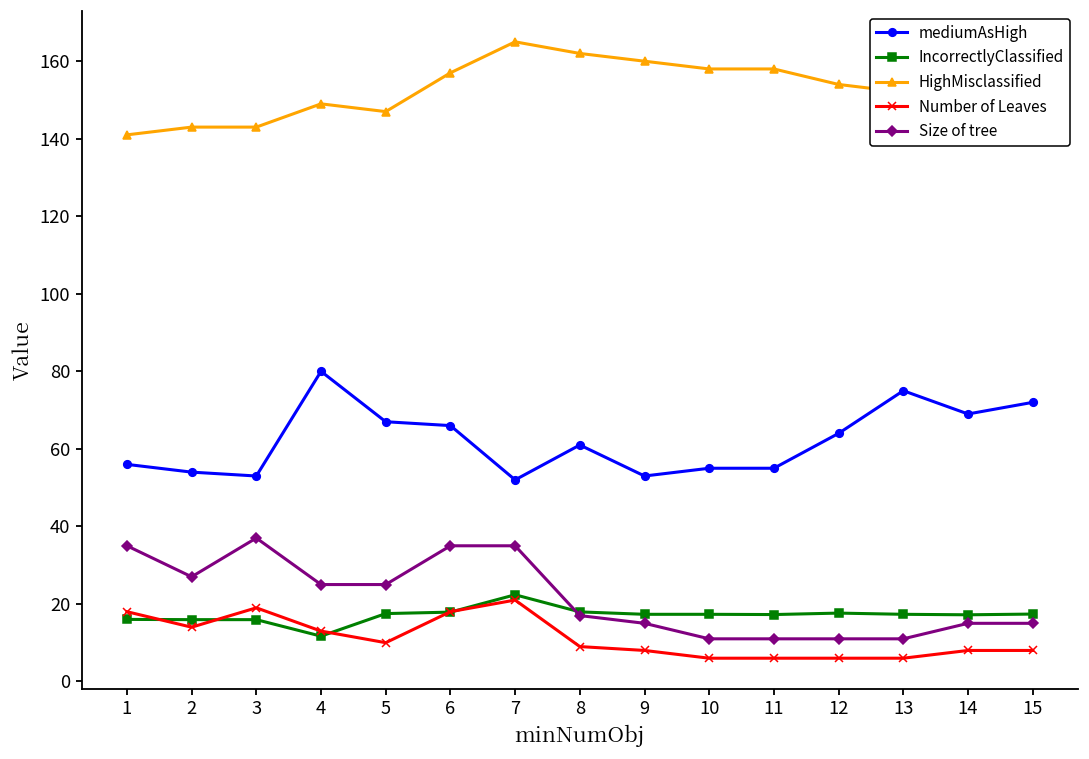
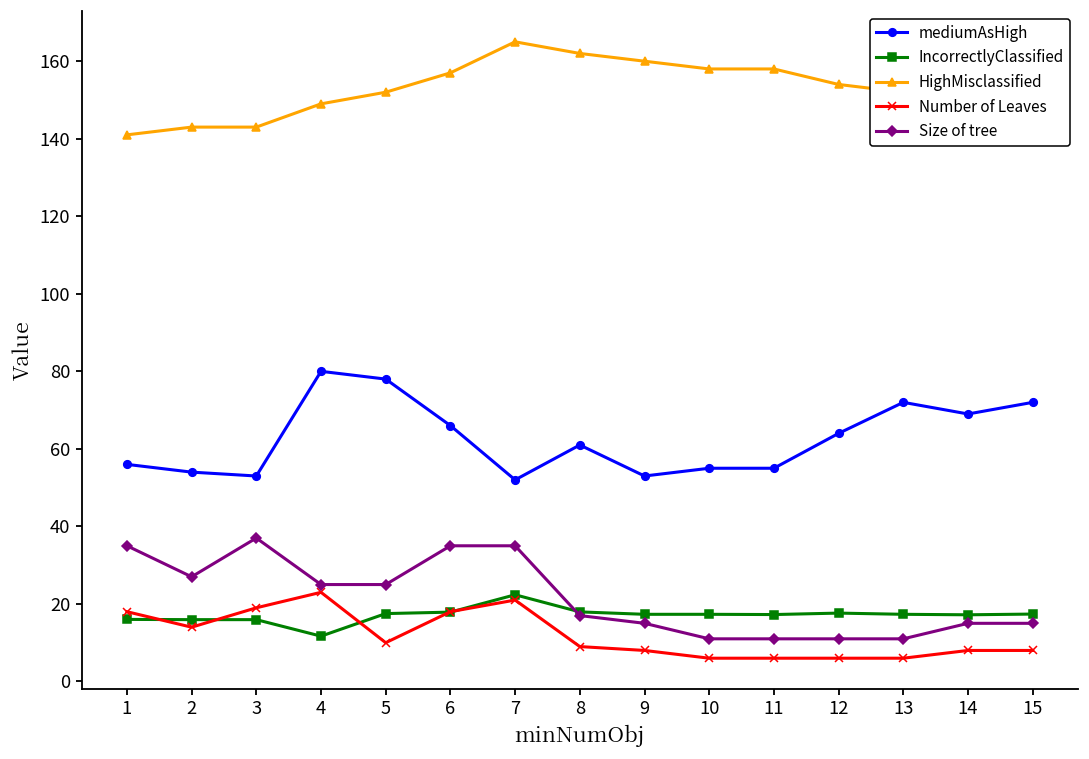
Number of Leaves, 4: 13 -> 23
mediumAsHigh, 5: 67 -> 78
HighMisclassified, 5: 147 -> 152
mediumAsHigh, 13: 75 -> 72
